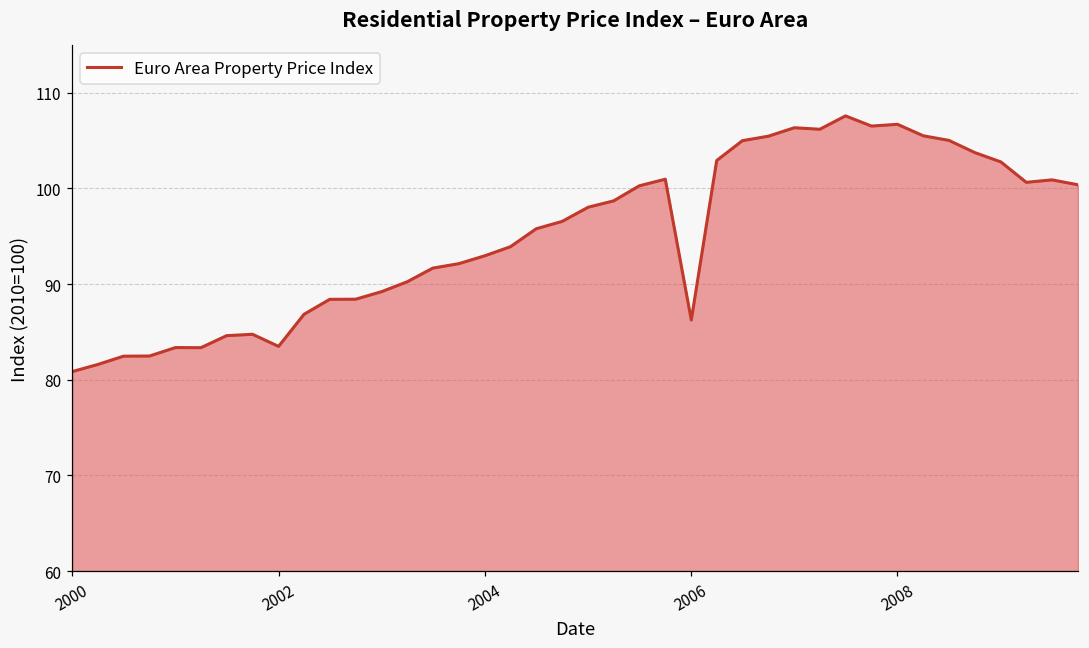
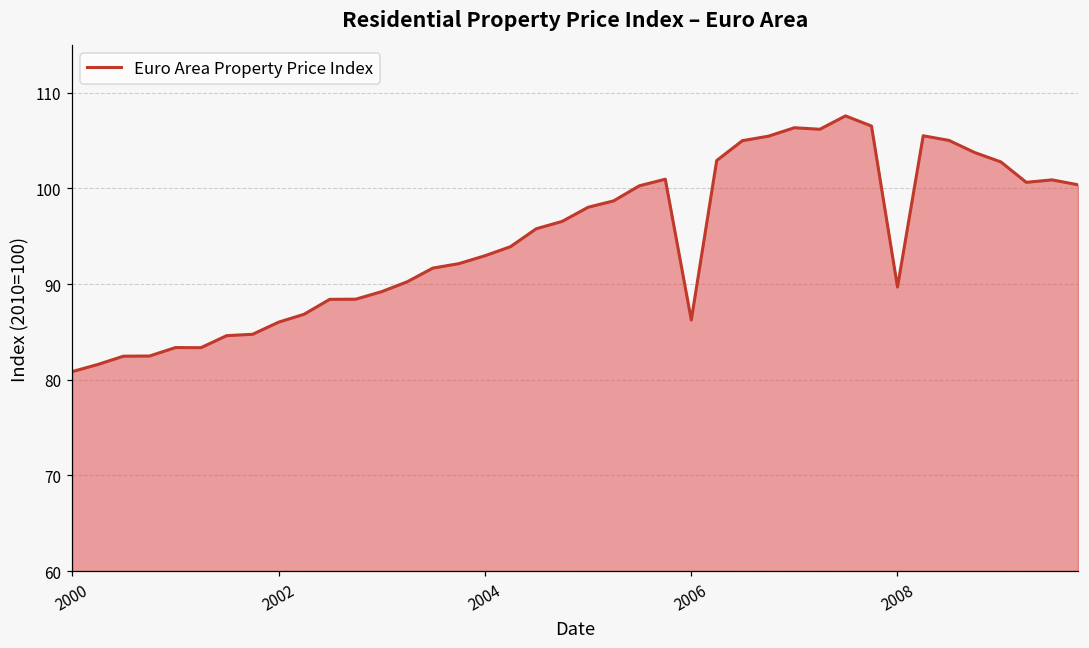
2002: 83 -> 86
2008: 107 -> 90
